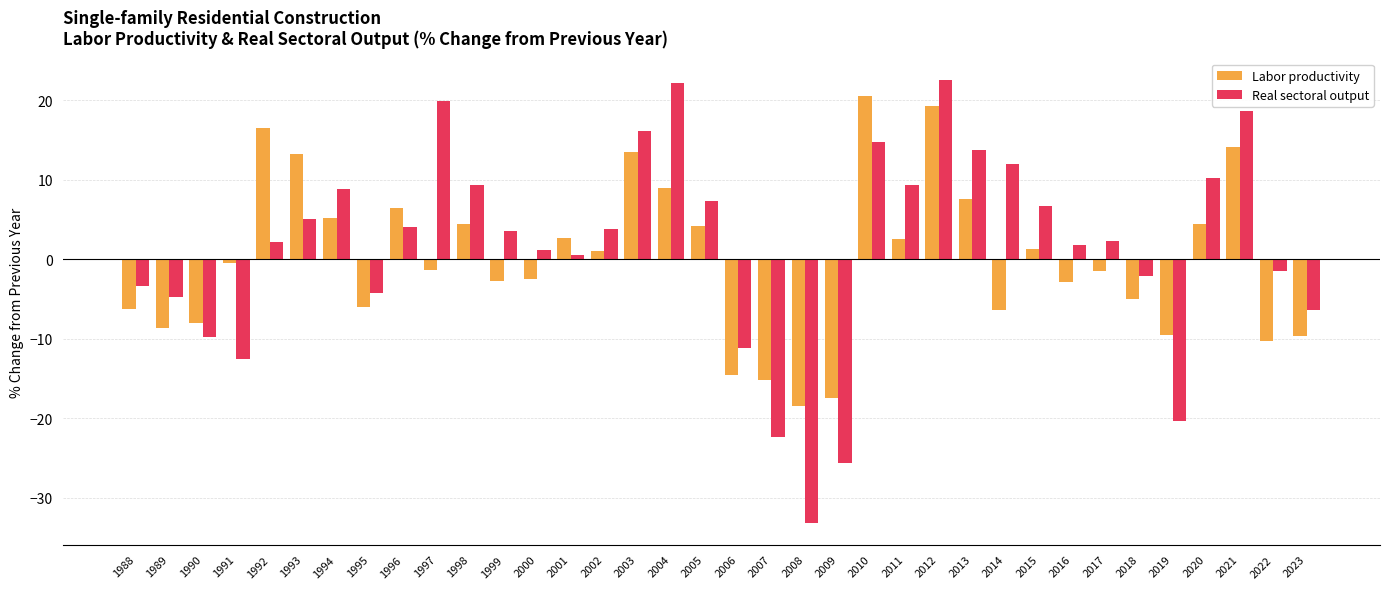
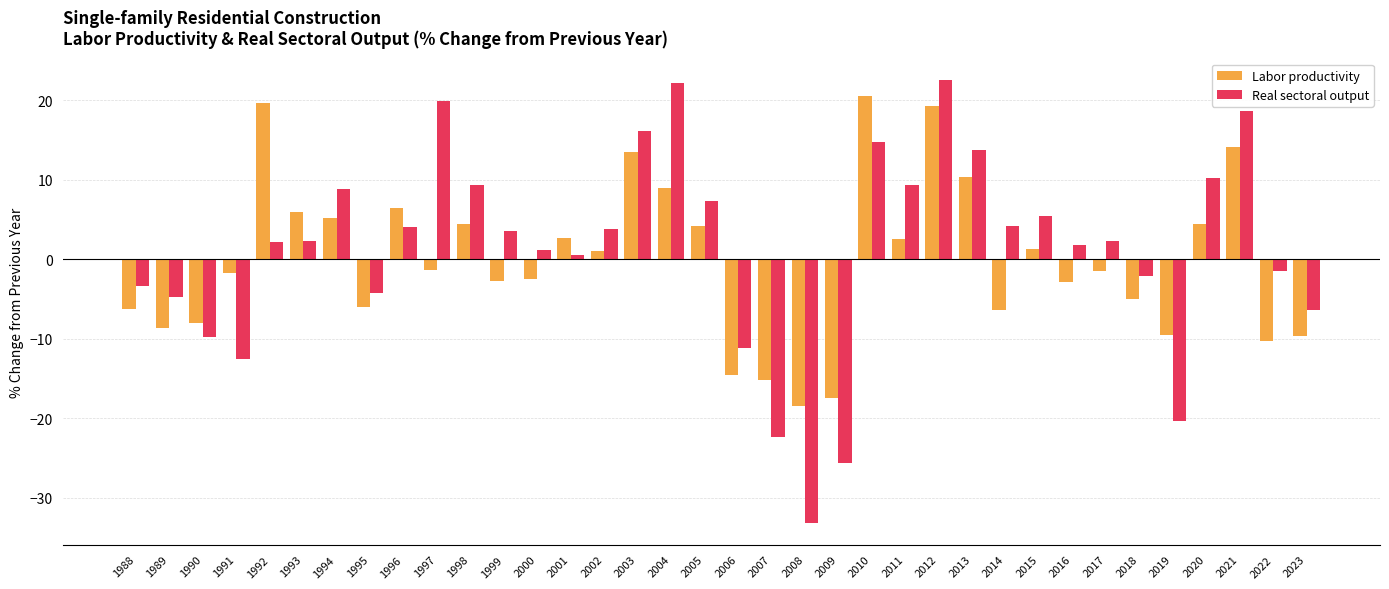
Labor productivity, 1991: -1 -> -2
Labor productivity, 1992: 17 -> 20
Labor productivity, 1993: 13 -> 6
Real sectoral output, 1993: 5 -> 2
Labor productivity, 2013: 8 -> 10
Real sectoral output, 2014: 12 -> 4
Real sectoral output, 2015: 7 -> 5
